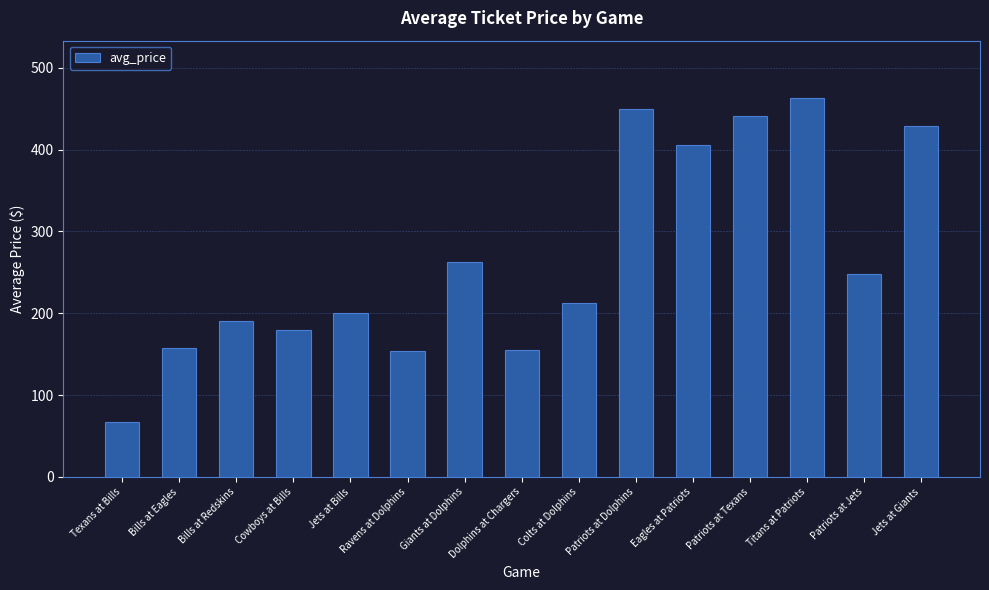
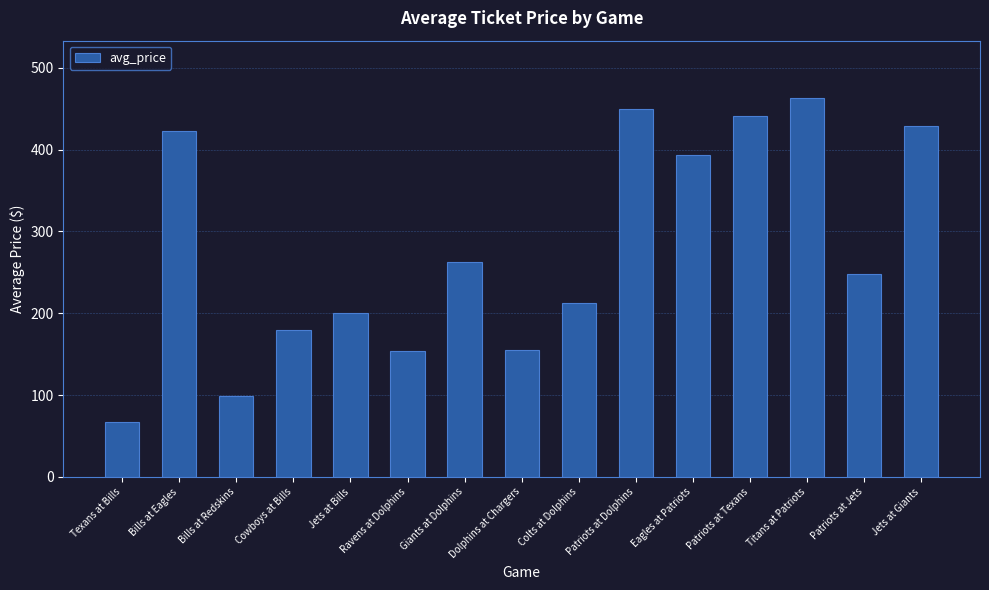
Bills at Eagles: 160 -> 420
Bills at Redskins: 190 -> 100
Eagles at Patriots: 410 -> 390
